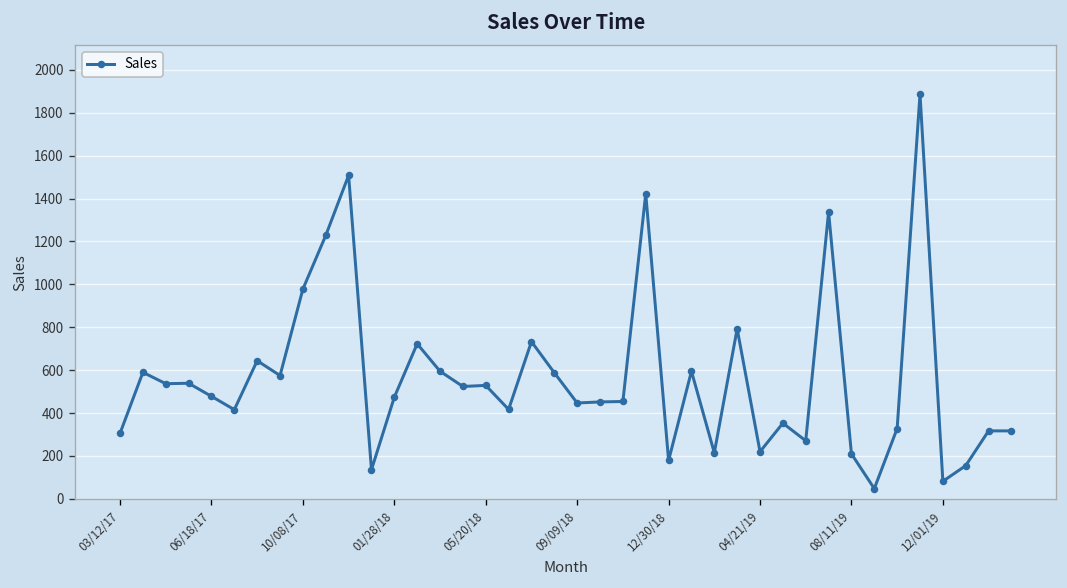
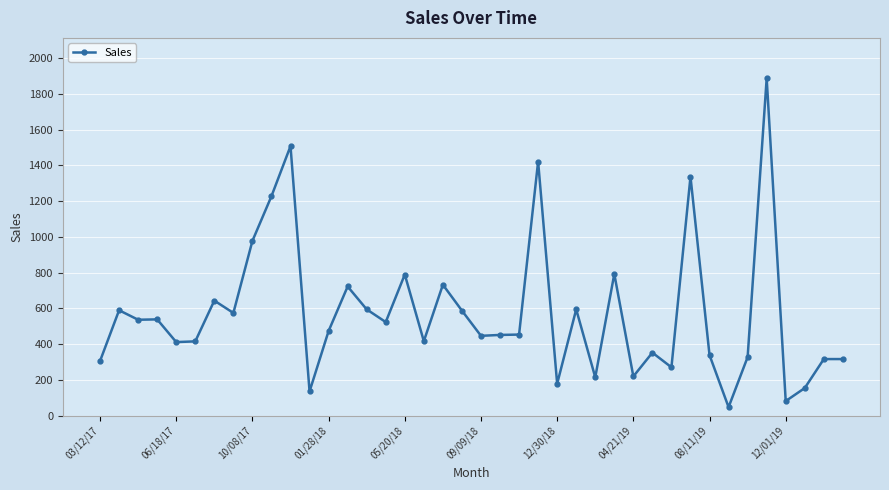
06/18/17: 480 -> 410
05/20/18: 530 -> 790
08/11/19: 210 -> 340
